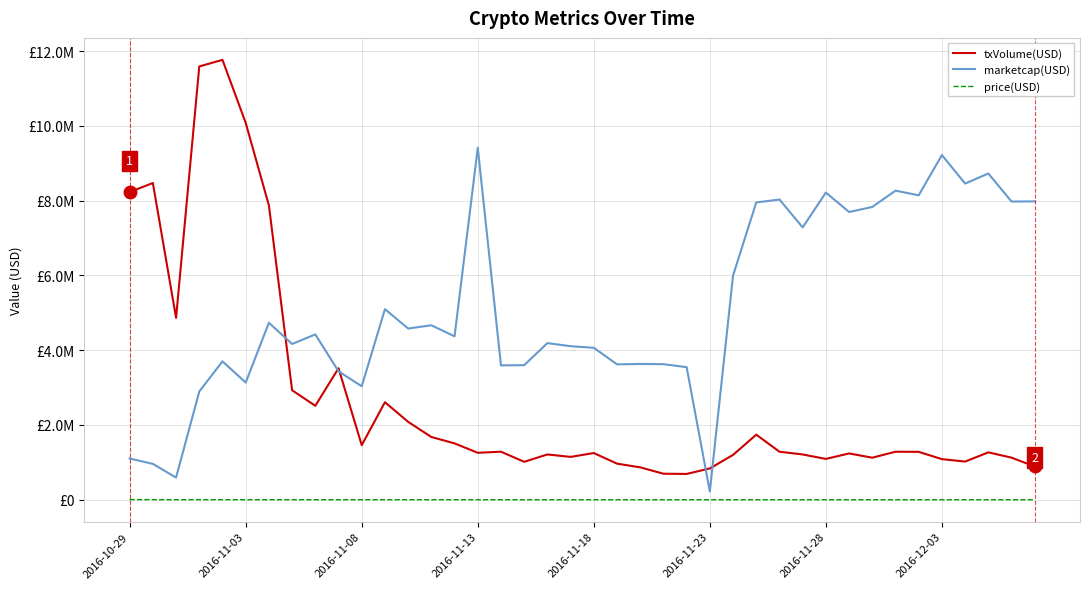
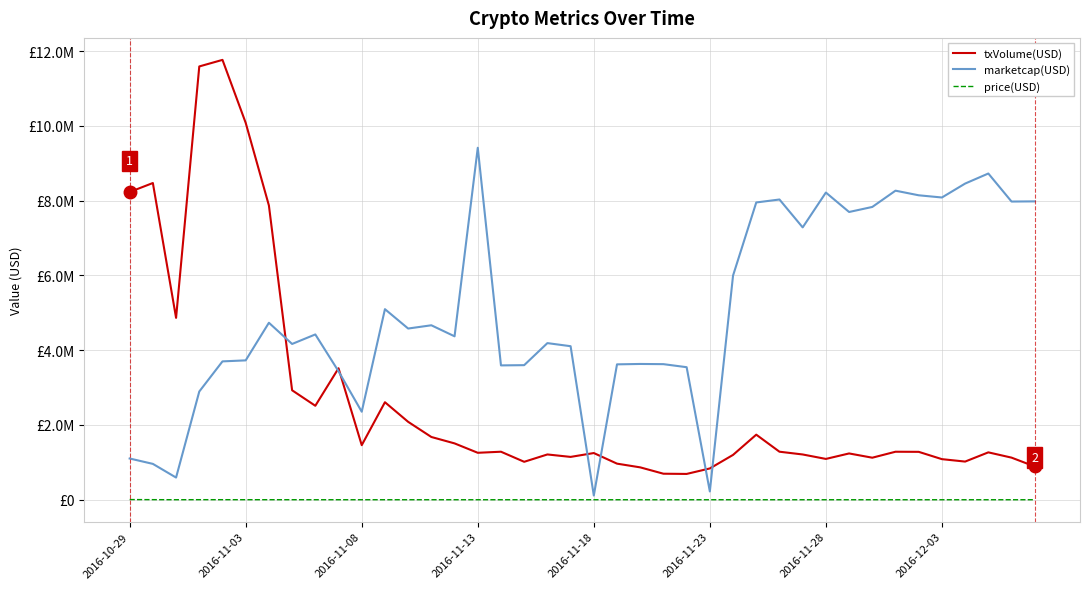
marketcap(USD), 2016-11-03: £3100000 -> £3700000
marketcap(USD), 2016-11-08: £3000000 -> £2400000
marketcap(USD), 2016-11-18: £4100000 -> £100000
marketcap(USD), 2016-12-03: £9200000 -> £8100000
